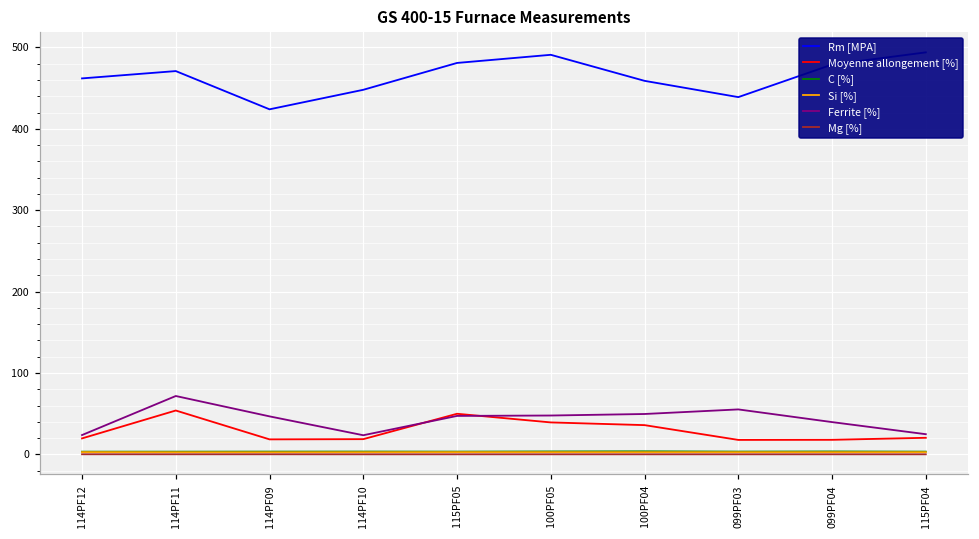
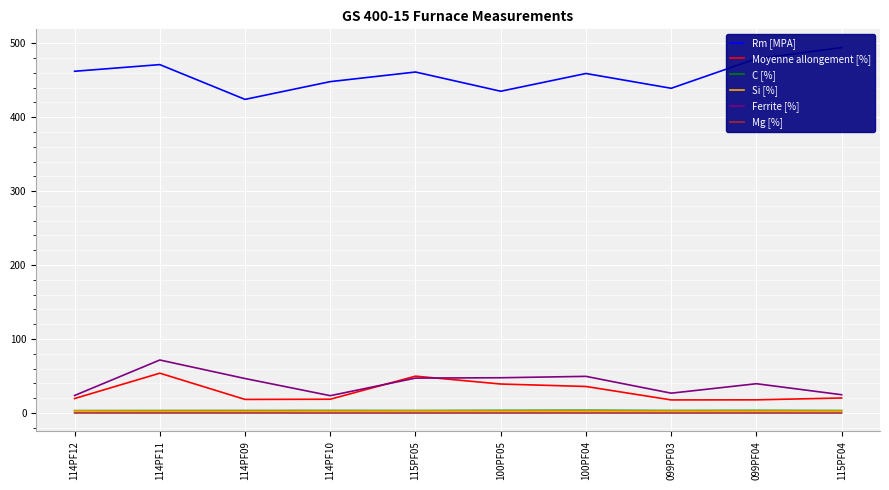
Rm [MPA], 115PF05: 480 -> 460
Rm [MPA], 100PF05: 490 -> 440
Ferrite [%], 099PF03: 60 -> 30
